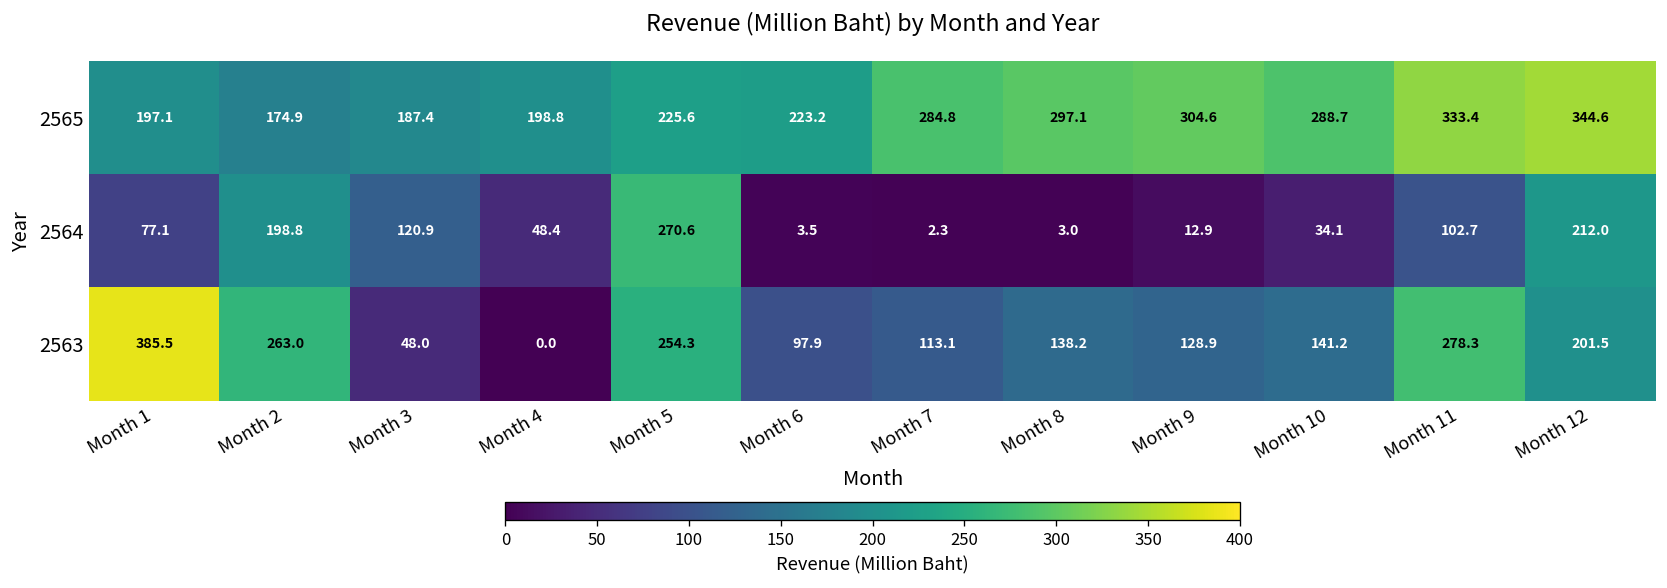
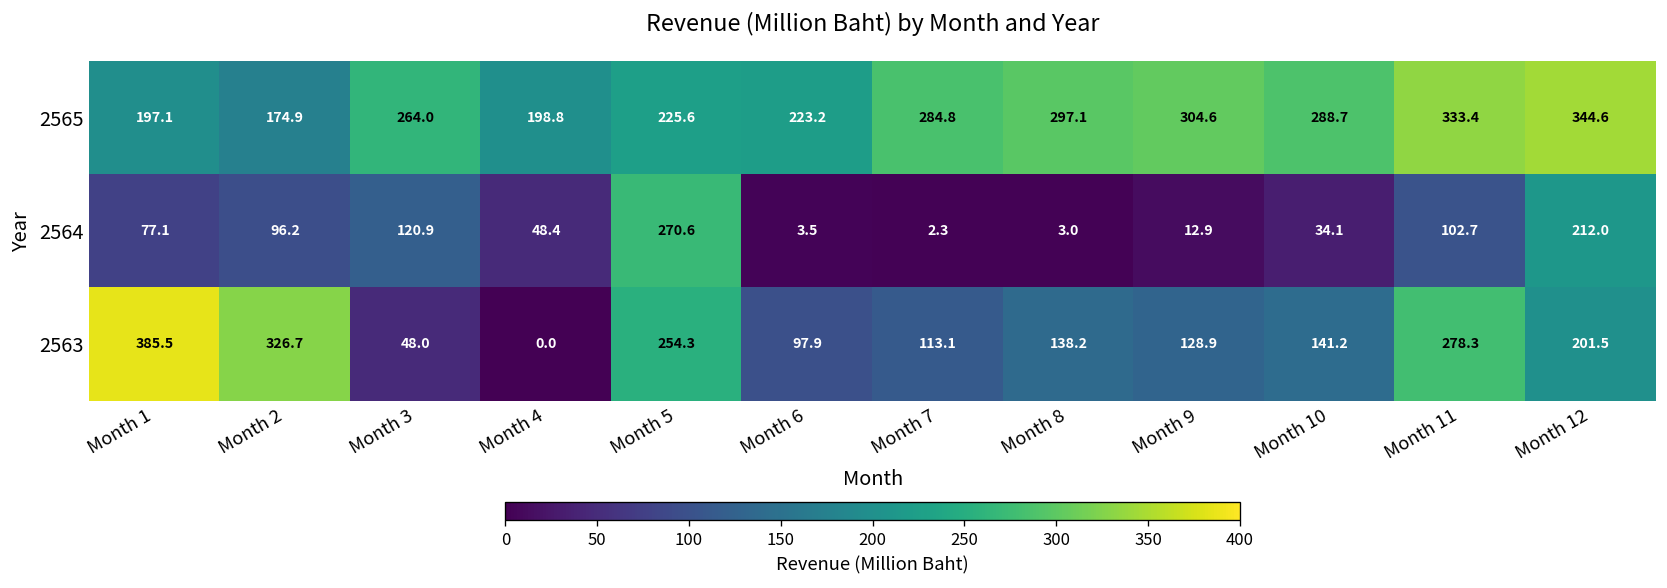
2565, Month 3: 187.4 -> 264.0
2564, Month 2: 198.8 -> 96.2
2563, Month 2: 263.0 -> 326.7
